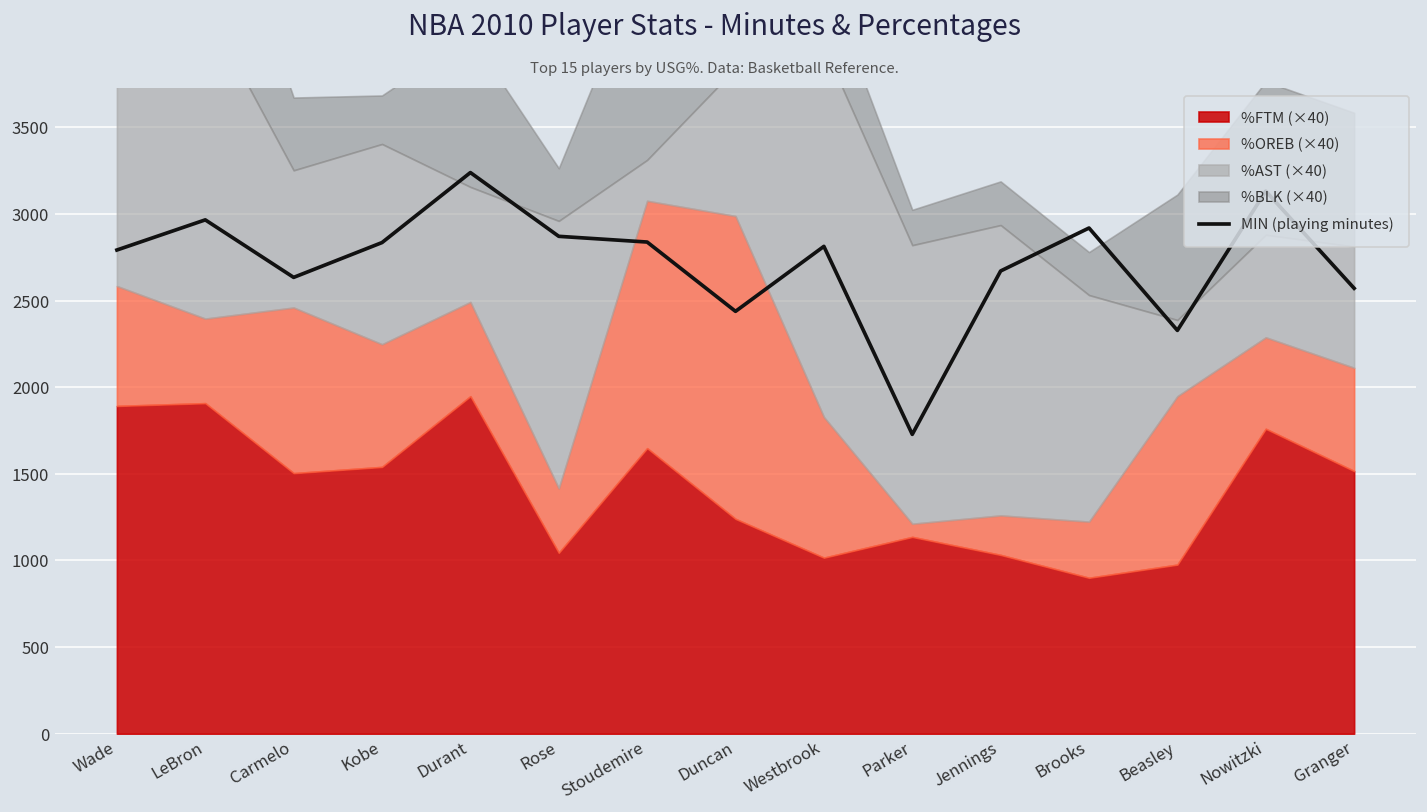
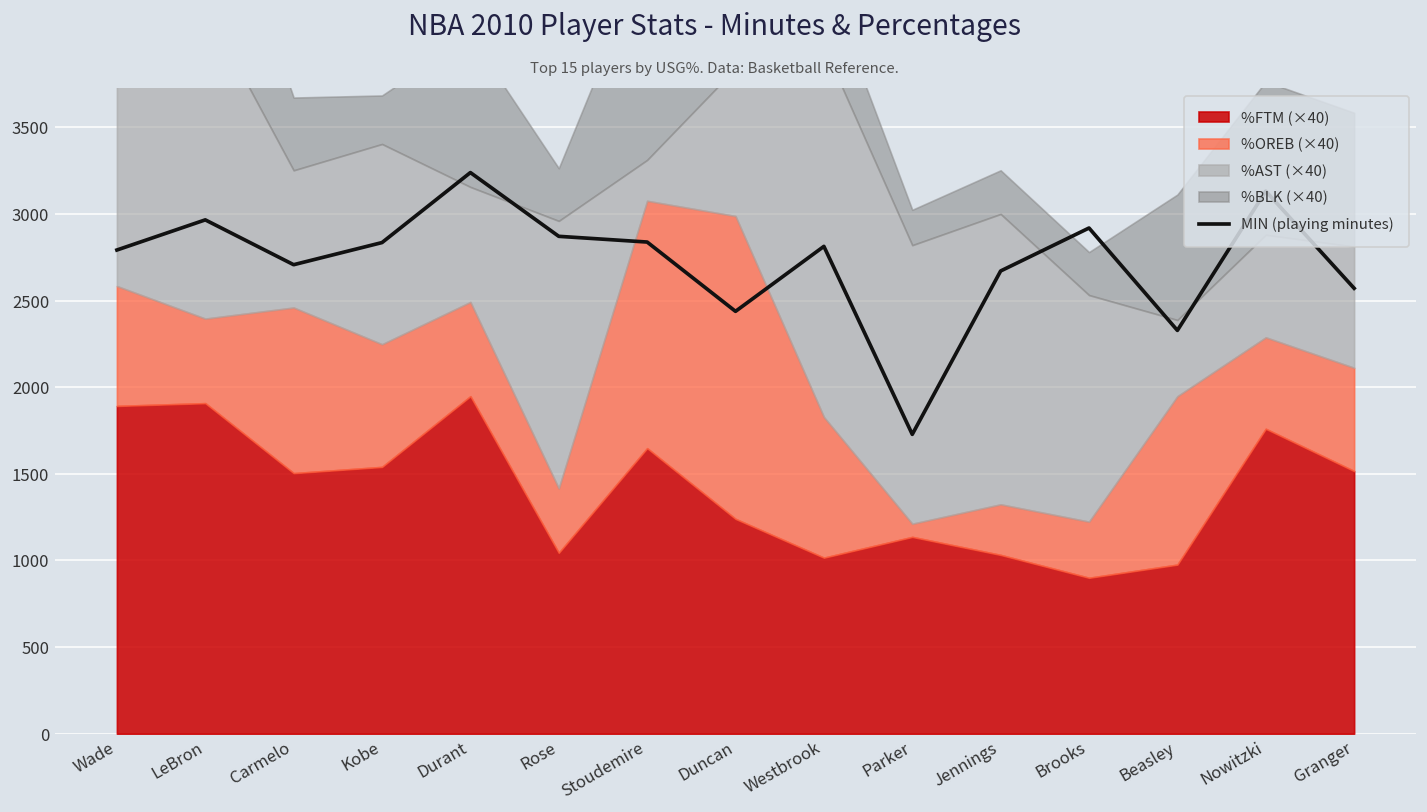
MIN (playing minutes), Carmelo: 2630 -> 2710
%OREB (×40), Jennings: 230 -> 290
